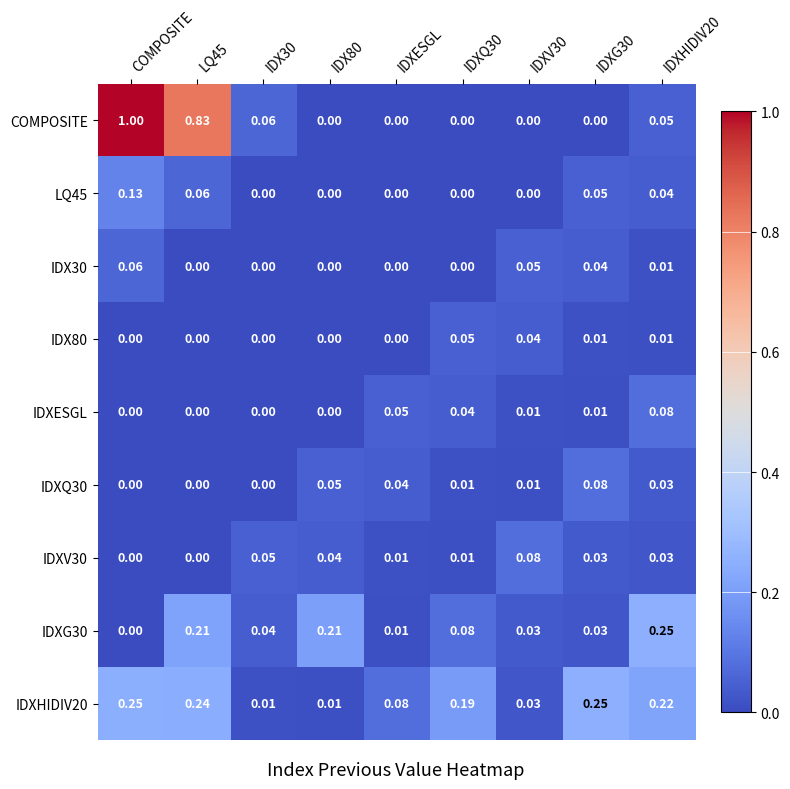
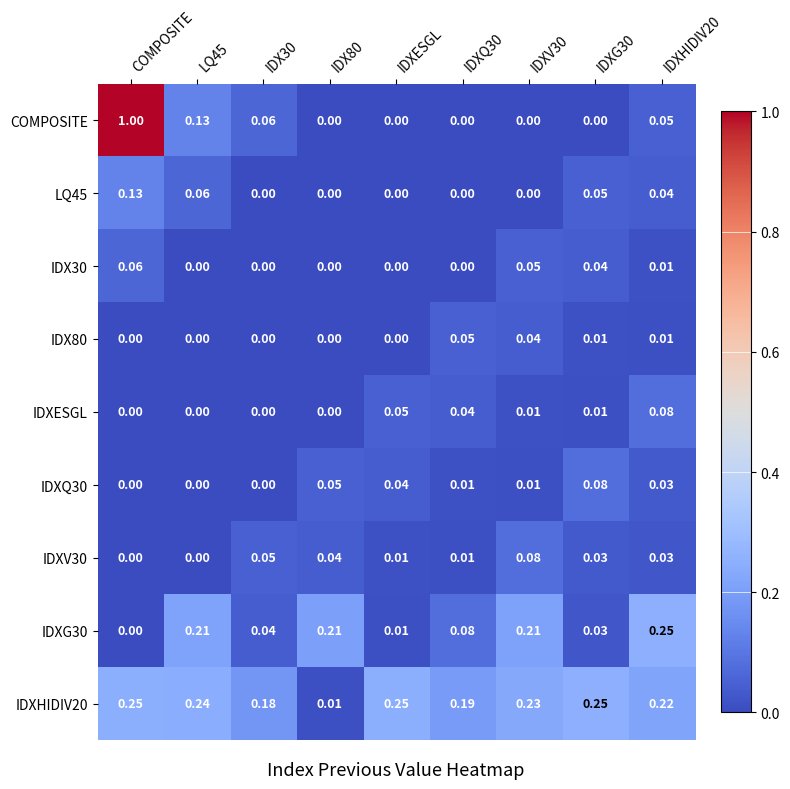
COMPOSITE, LQ45: 0.83 -> 0.13
IDXG30, IDXV30: 0.03 -> 0.21
IDXHIDIV20, IDX30: 0.01 -> 0.18
IDXHIDIV20, IDXESGL: 0.08 -> 0.25
IDXHIDIV20, IDXV30: 0.03 -> 0.23
